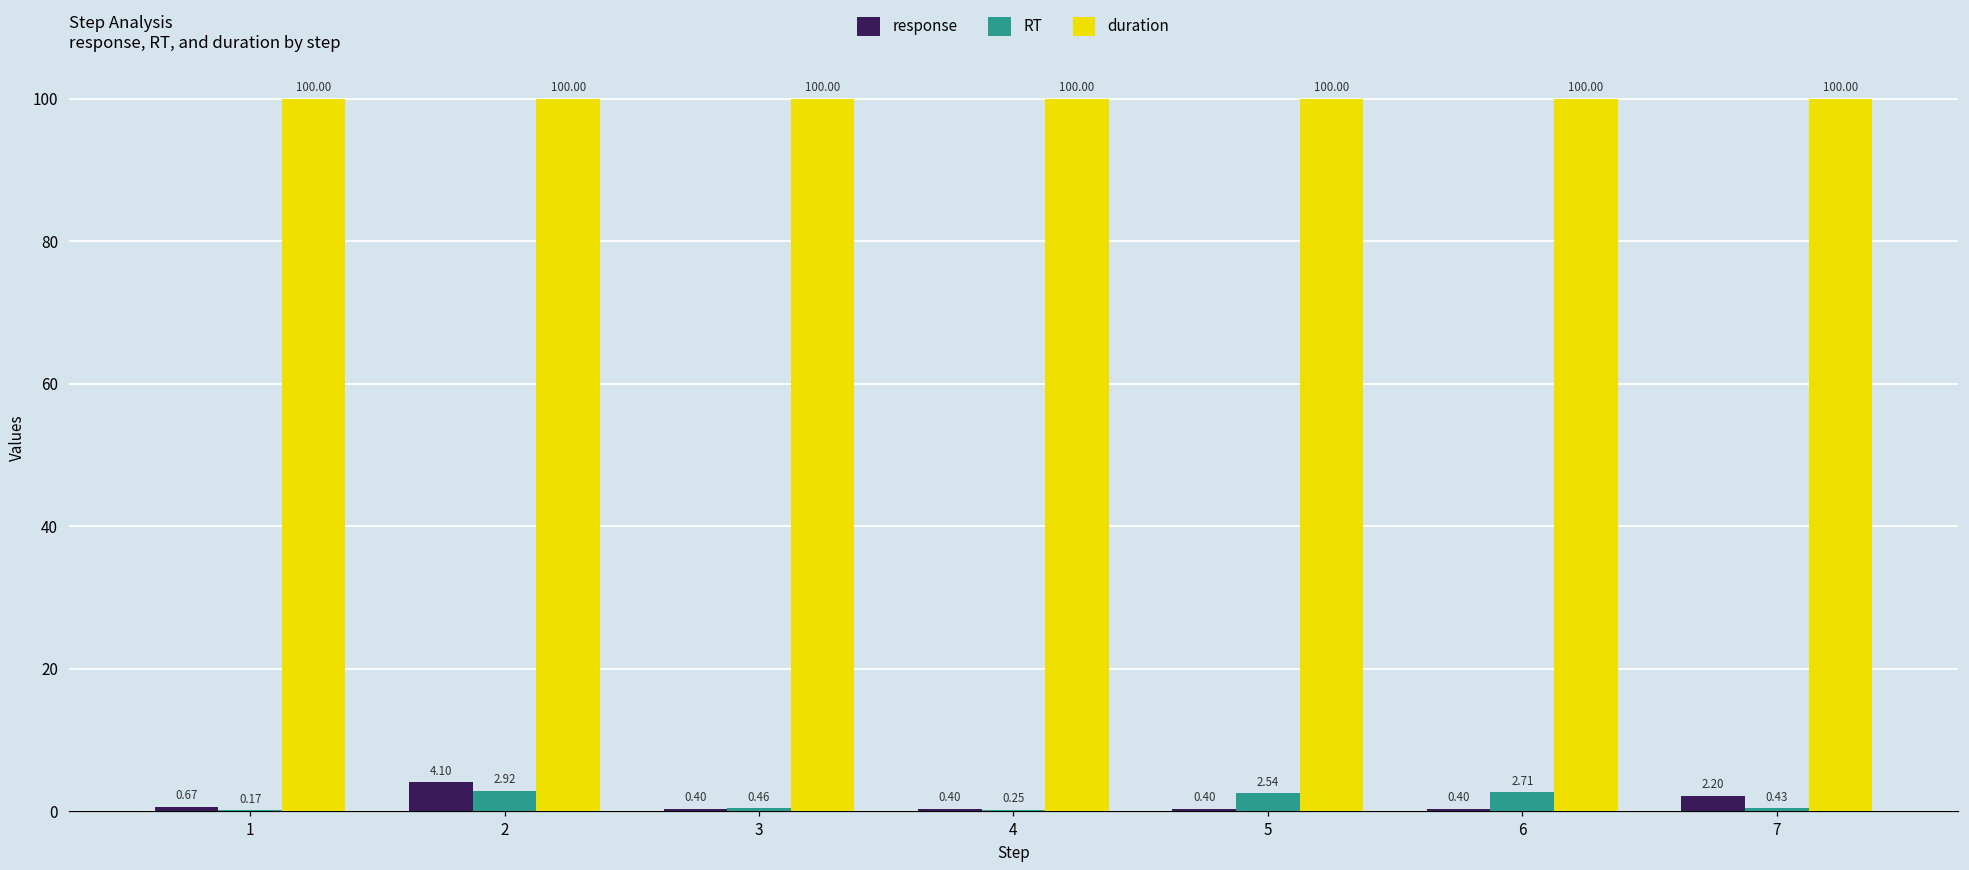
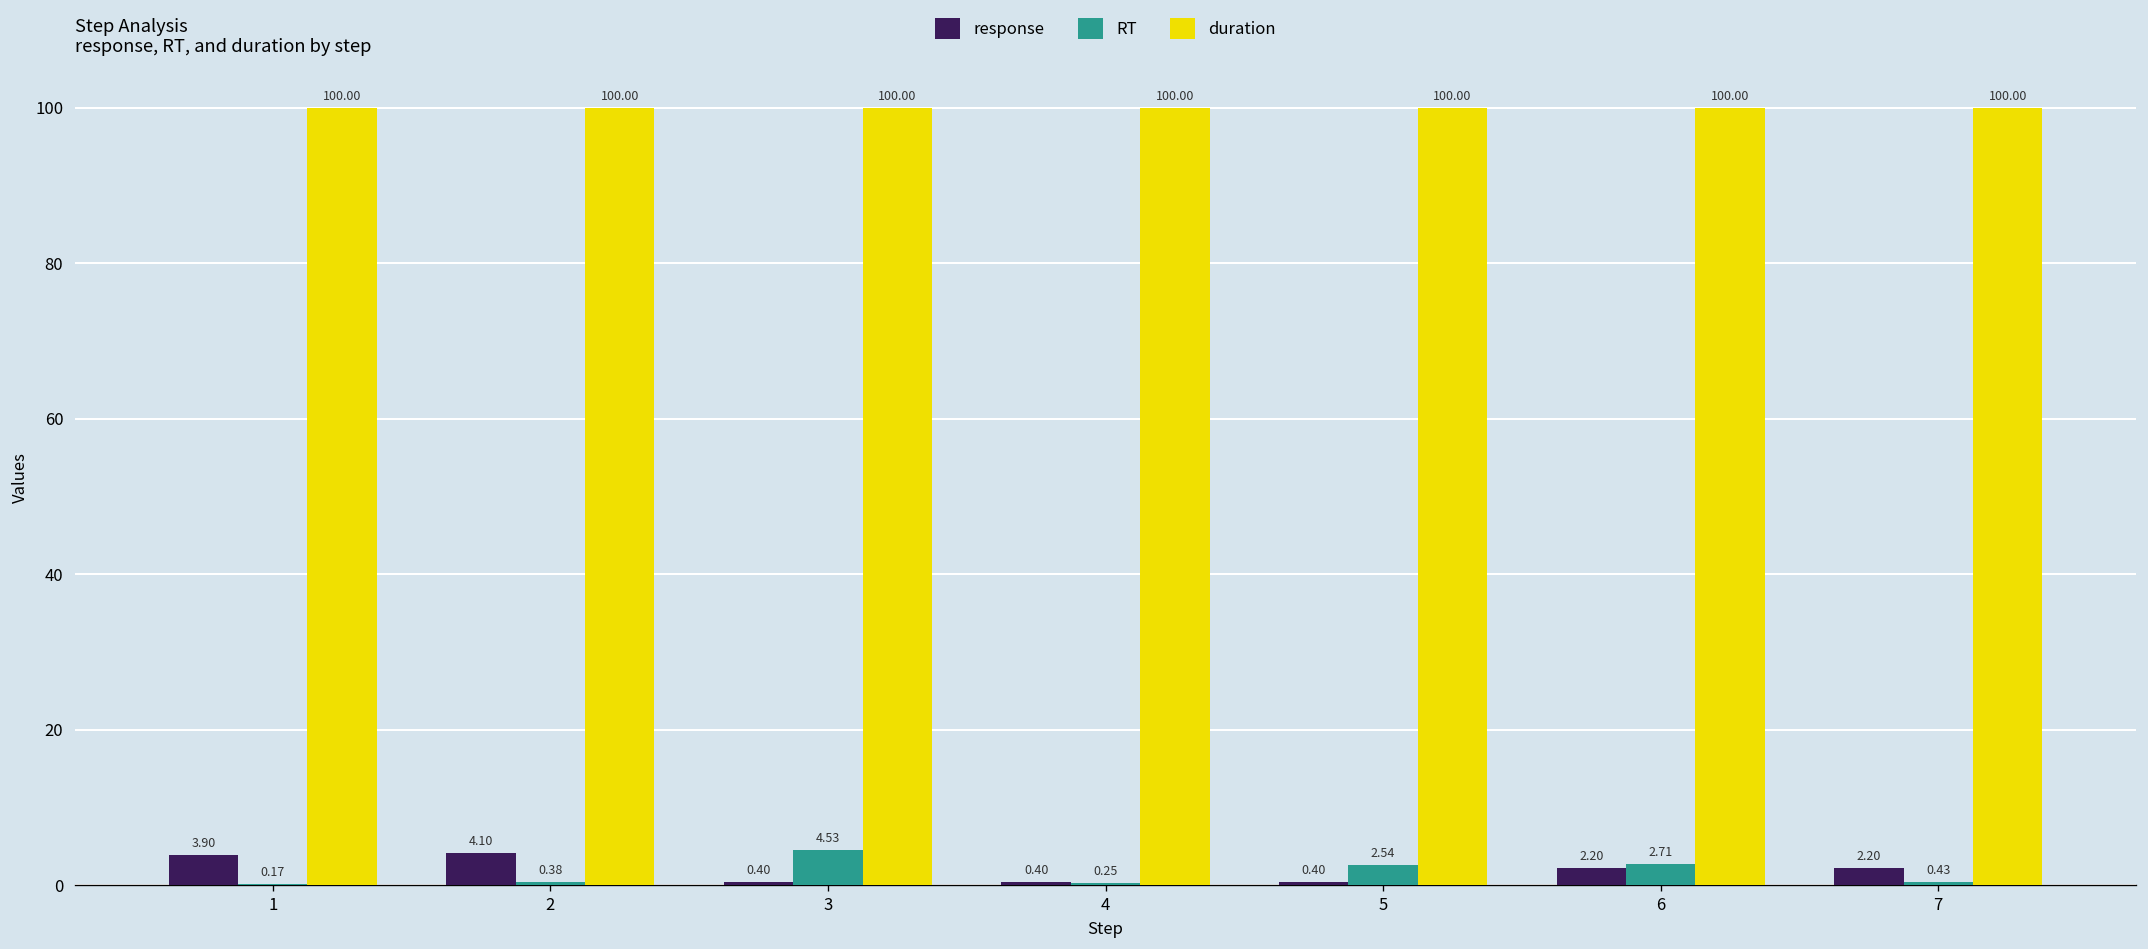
response, 1: 0.67 -> 3.90
RT, 2: 2.92 -> 0.38
RT, 3: 0.46 -> 4.53
response, 6: 0.40 -> 2.20
